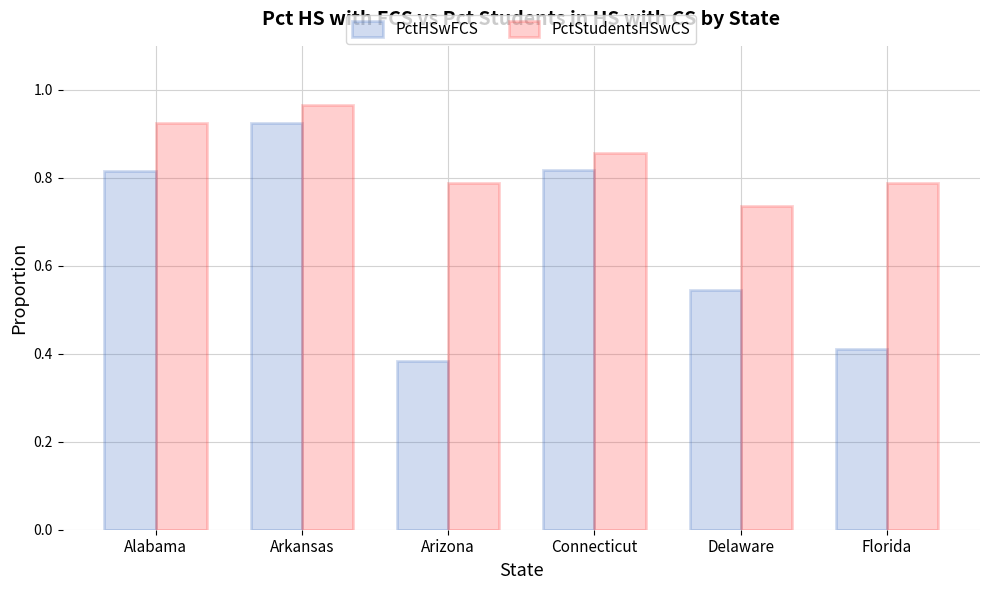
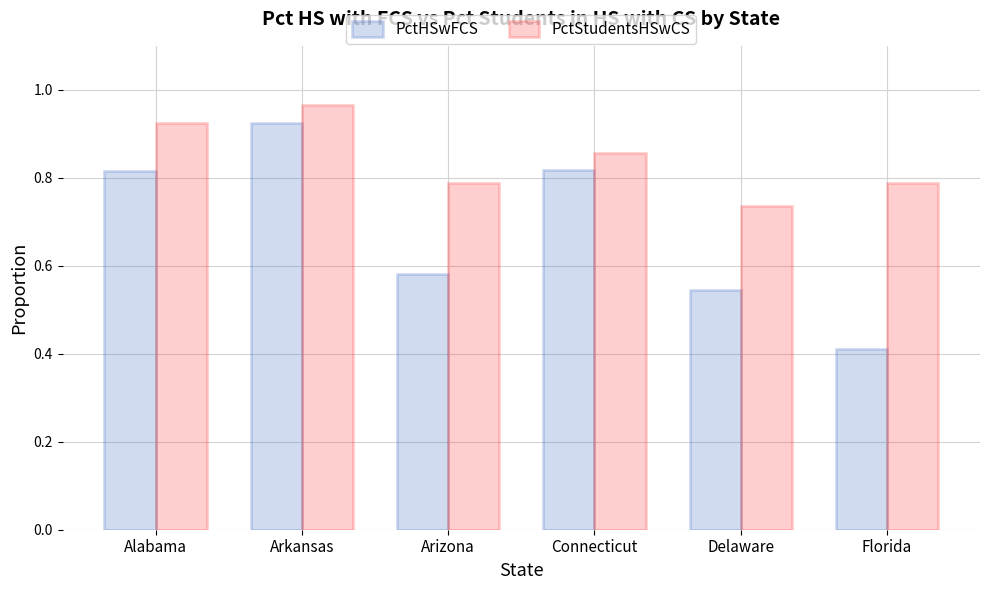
PctHSwFCS, Arizona: 0.38 -> 0.58
